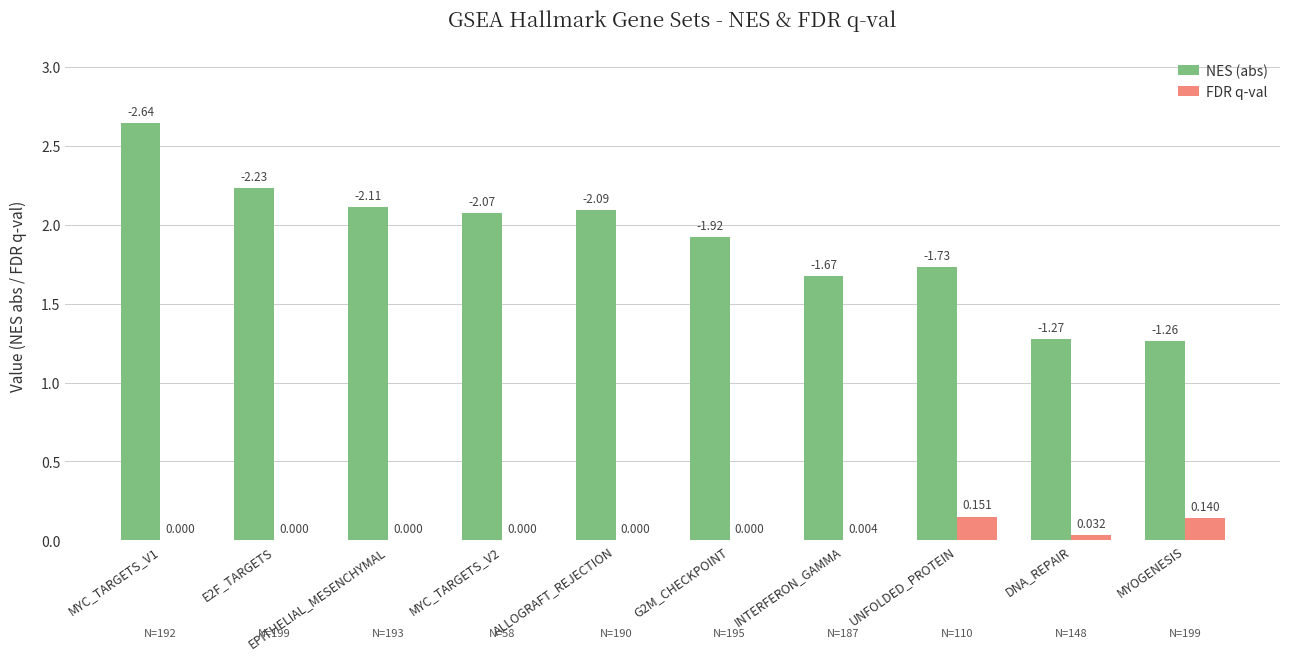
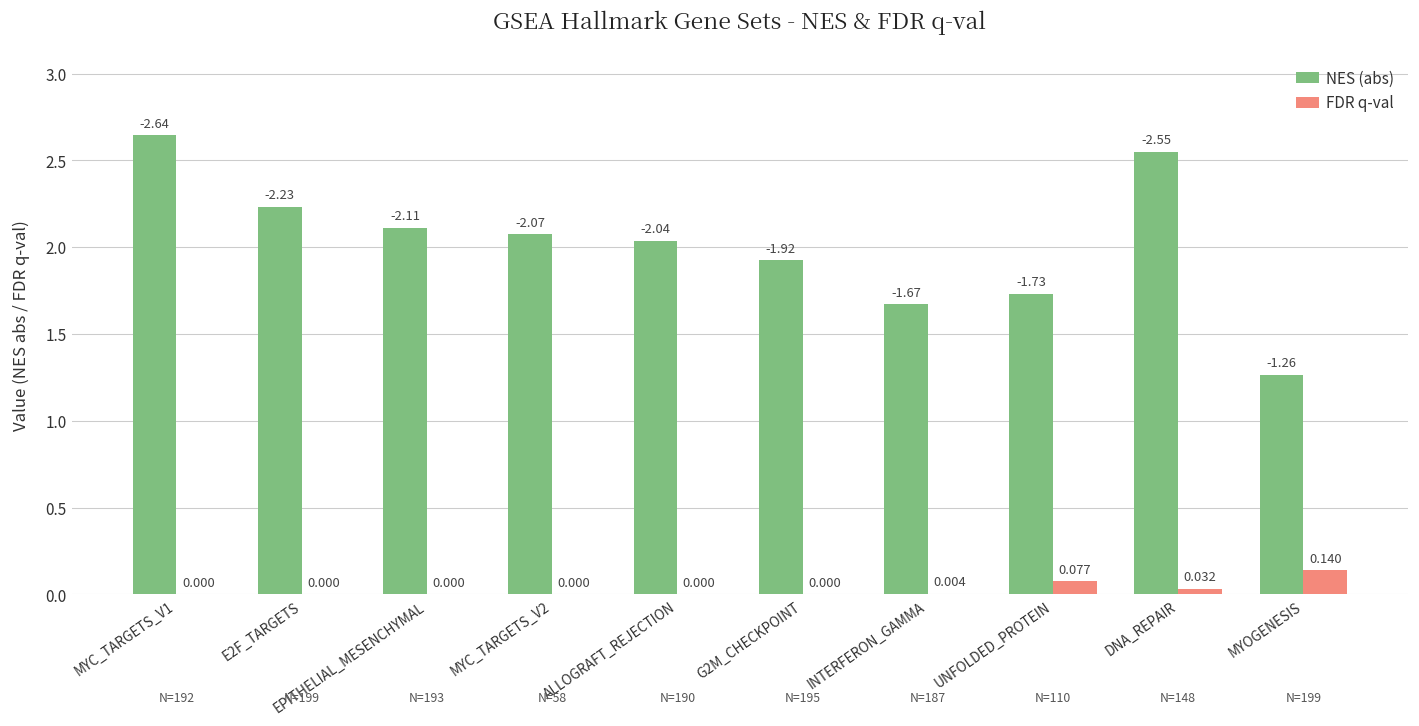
NES (abs), ALLOGRAFT_REJECTION: -2.09 -> -2.04
FDR q-val, UNFOLDED_PROTEIN: 0.151 -> 0.077
NES (abs), DNA_REPAIR: -1.27 -> -2.55
